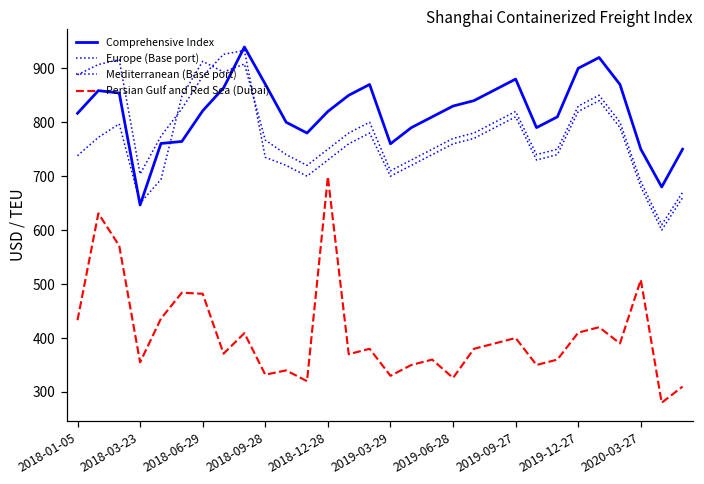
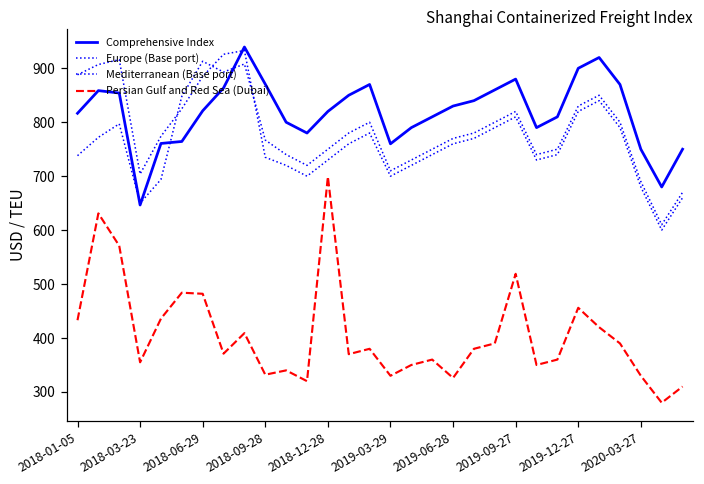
Persian Gulf and Red Sea (Dubai), 2019-09-27: 400 -> 520
Persian Gulf and Red Sea (Dubai), 2019-12-27: 410 -> 460
Persian Gulf and Red Sea (Dubai), 2020-03-27: 510 -> 330
